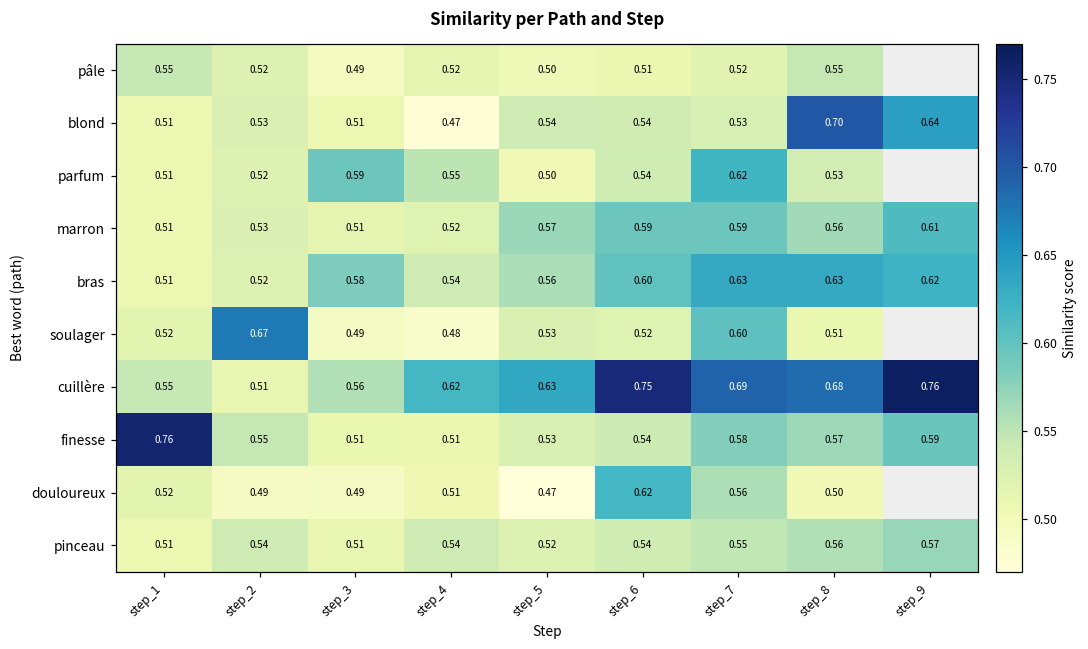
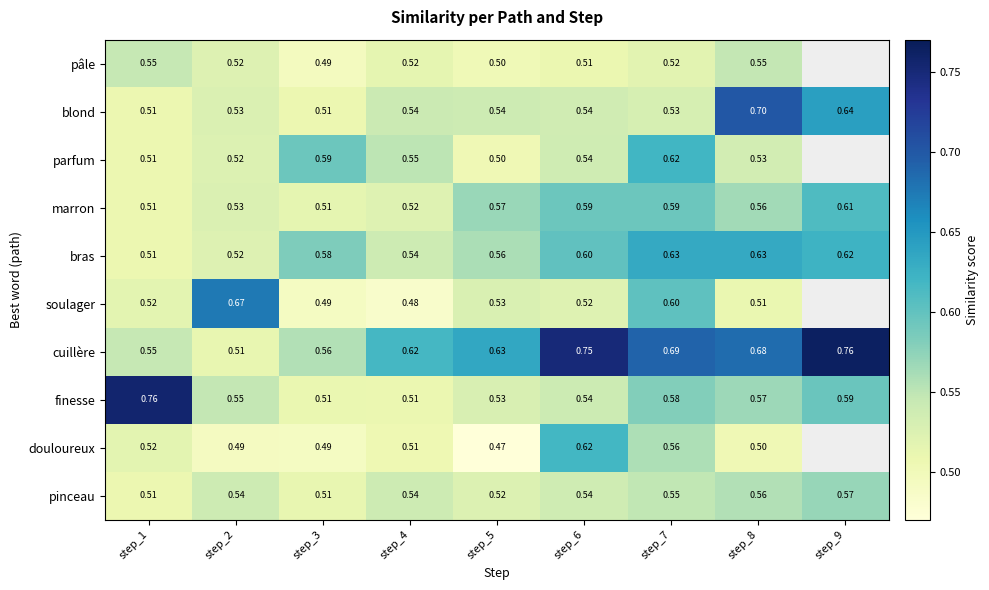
blond, step_4: 0.47 -> 0.54
